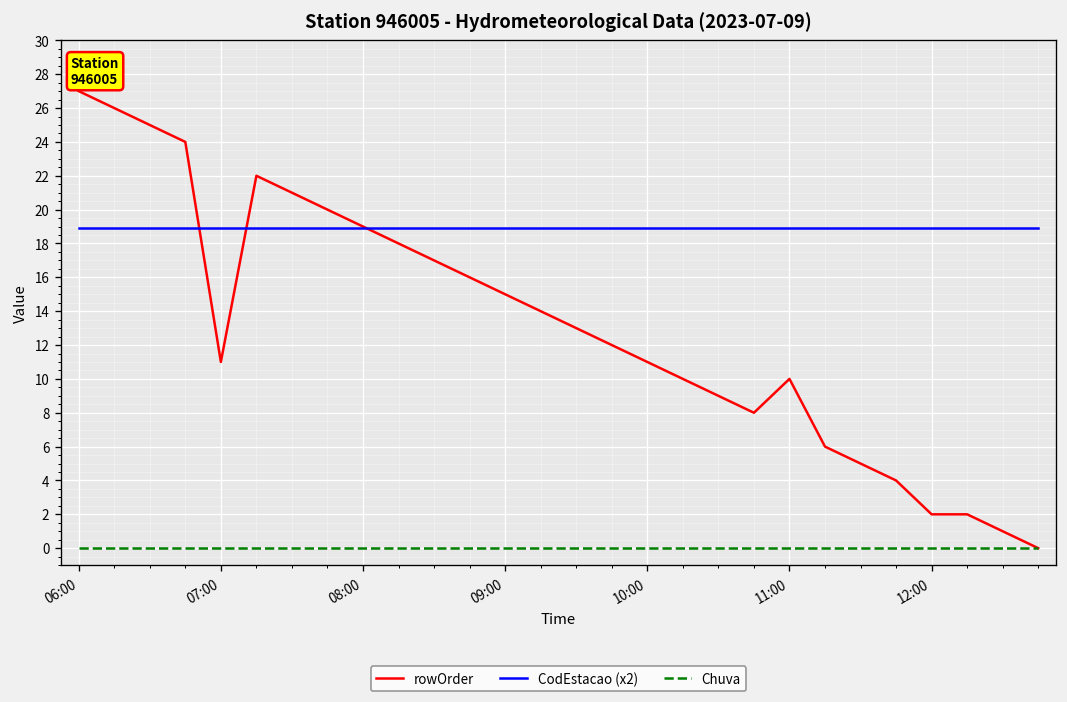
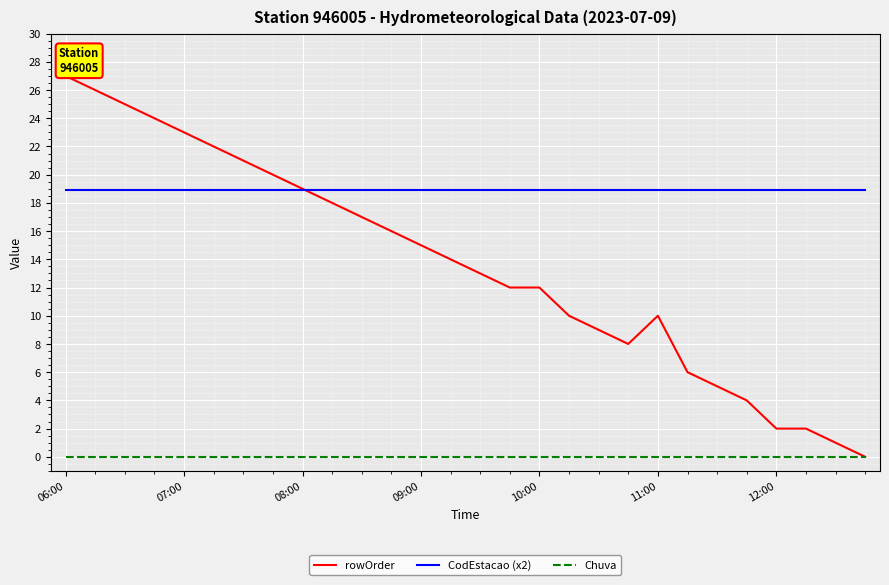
rowOrder, 07:00: 11 -> 23
rowOrder, 10:00: 11 -> 12
